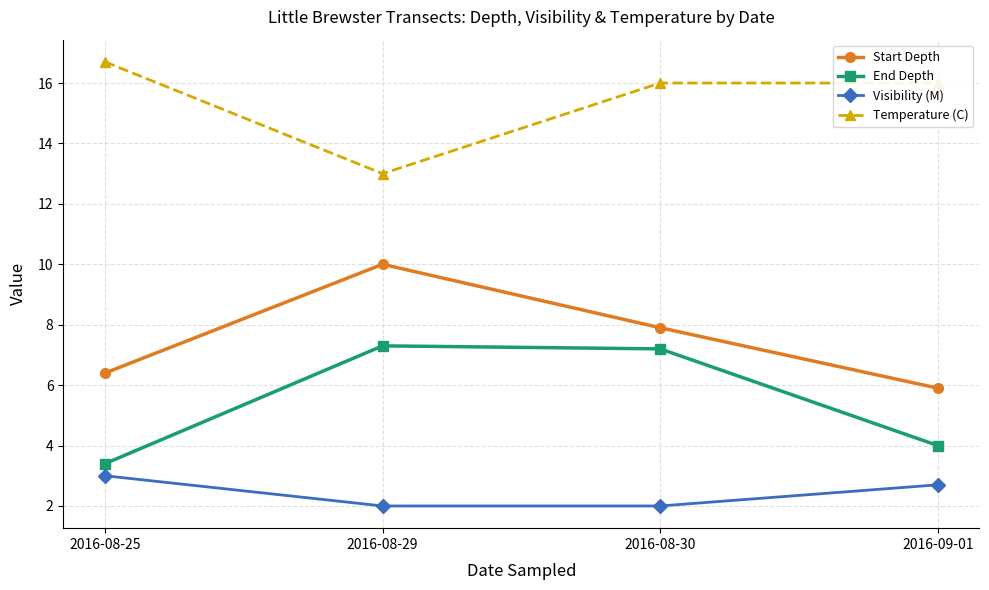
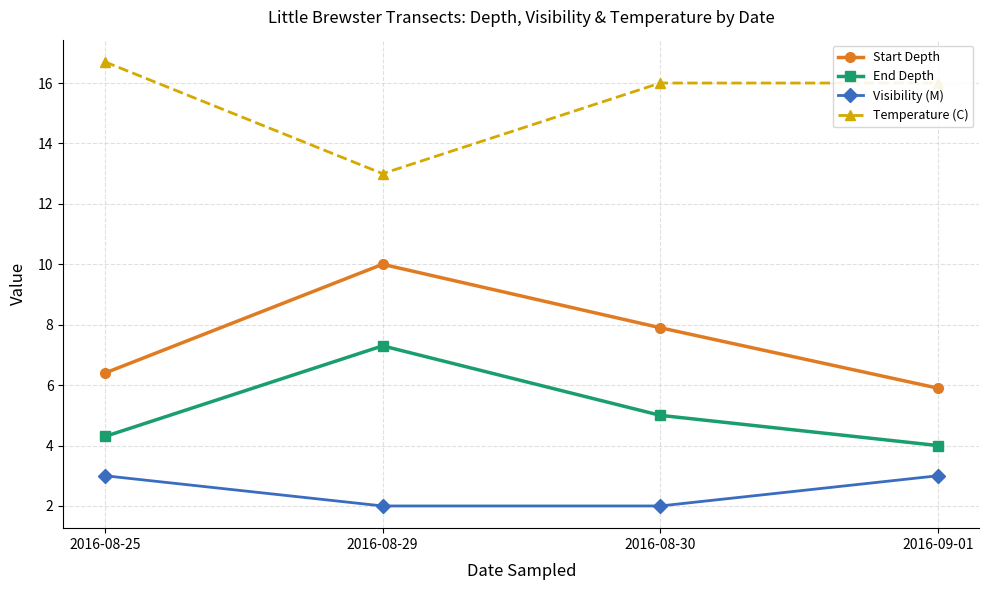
End Depth, 2016-08-25: 3.4 -> 4.3
End Depth, 2016-08-30: 7.2 -> 5.0
Visibility (M), 2016-09-01: 2.7 -> 3.0
